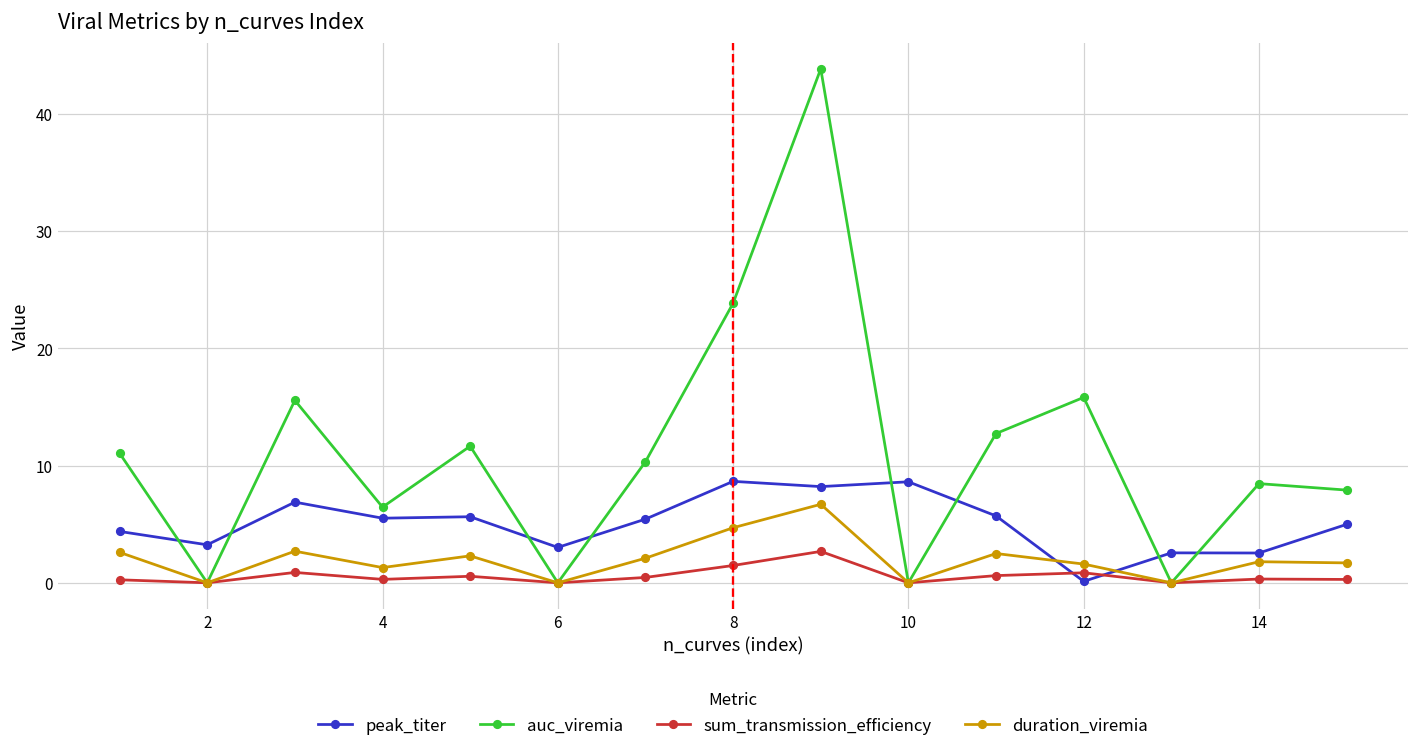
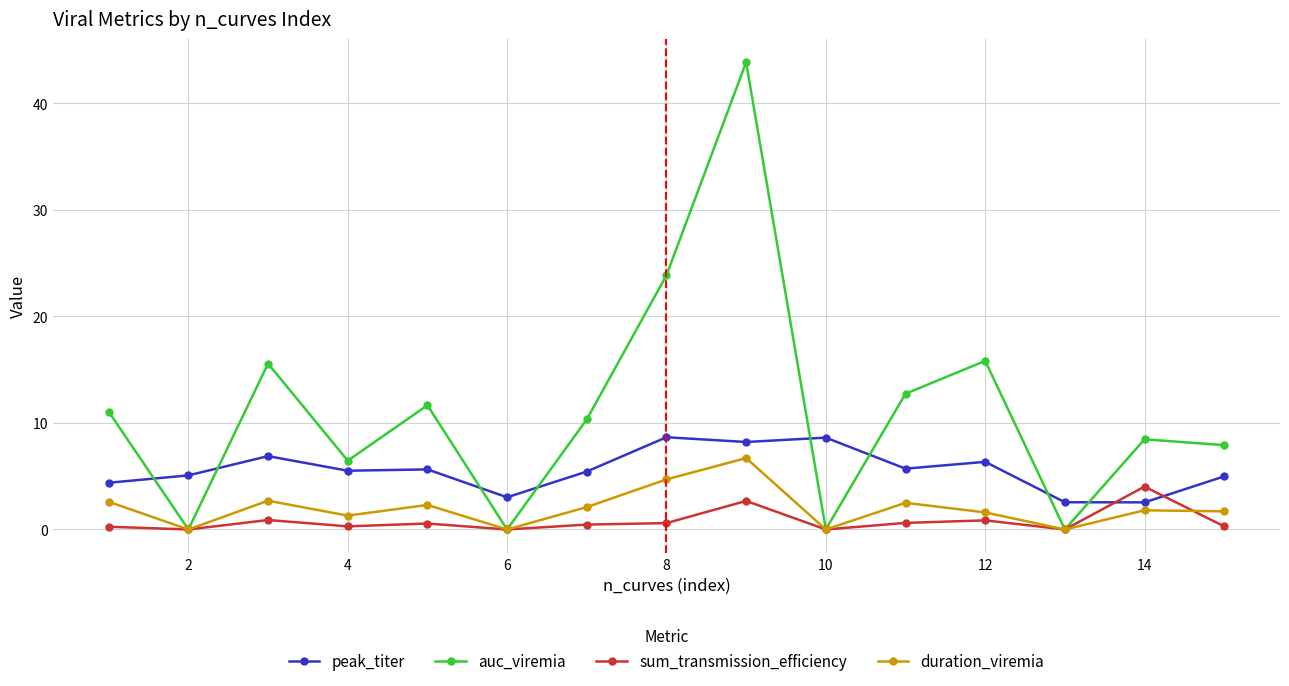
peak_titer, 2: 3.2 -> 5.1
sum_transmission_efficiency, 8: 1.5 -> 0.6
peak_titer, 12: 0.1 -> 6.3
sum_transmission_efficiency, 14: 0.3 -> 4.0
